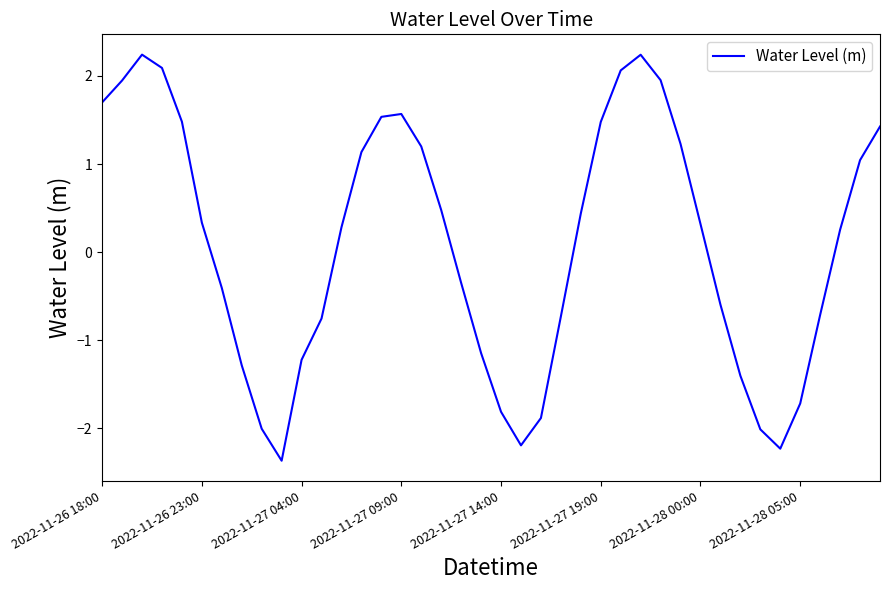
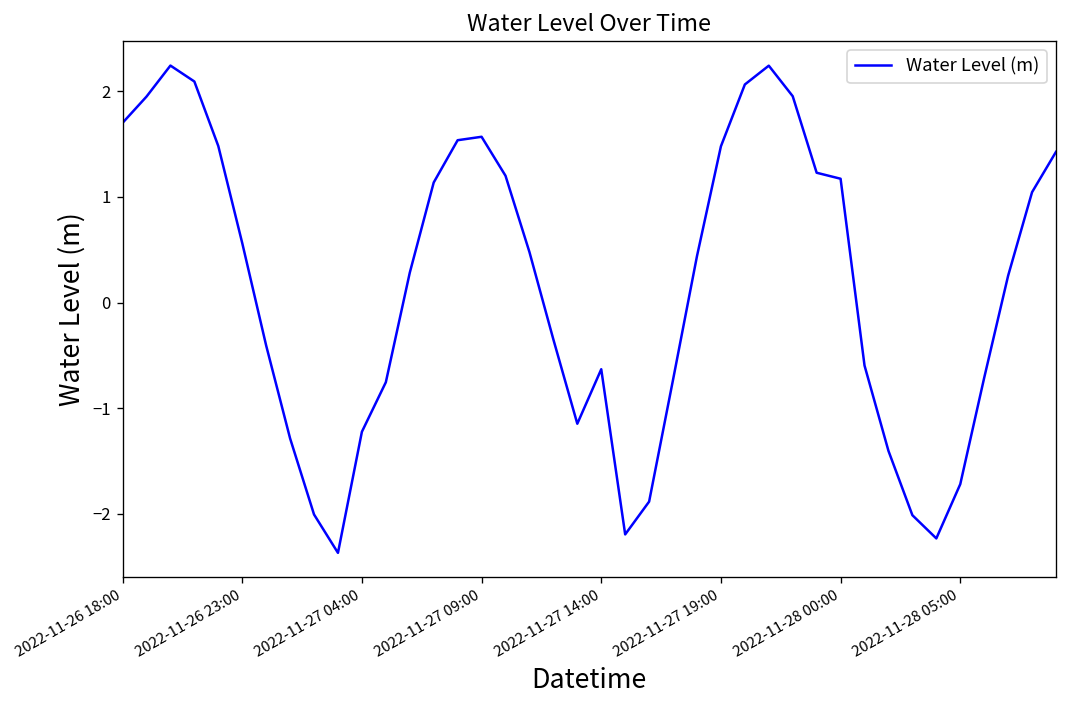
2022-11-26 23:00: 0.3 -> 0.6
2022-11-27 14:00: -1.8 -> -0.6
2022-11-28 00:00: 0.3 -> 1.2
